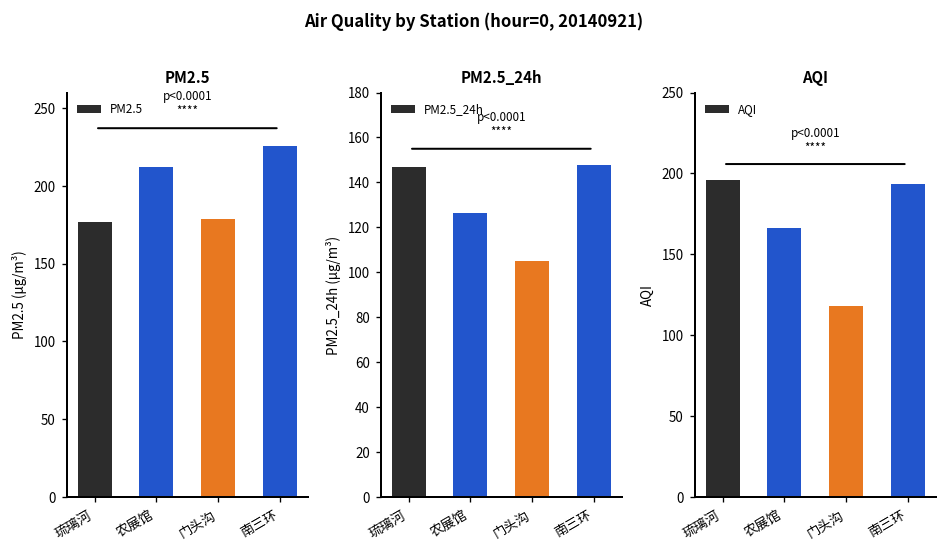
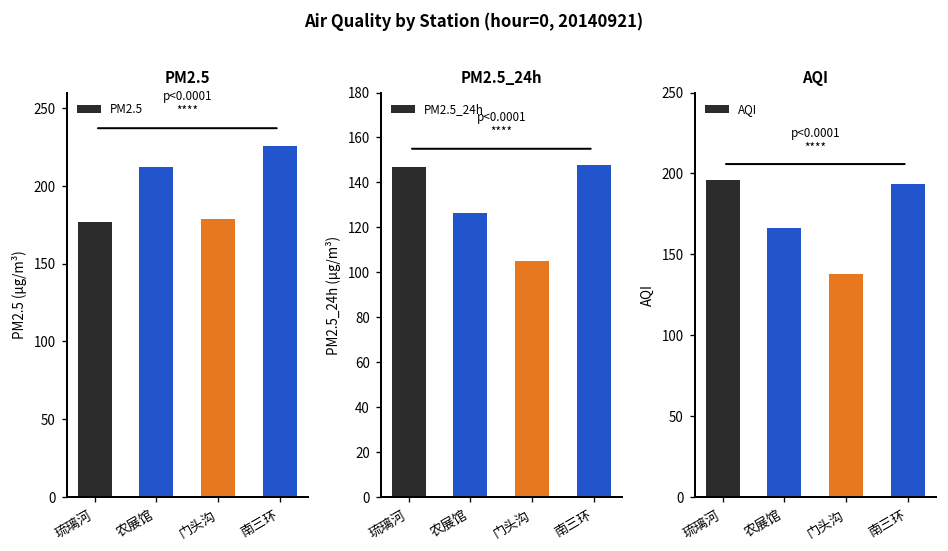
AQI, 门头沟: 118 -> 138
